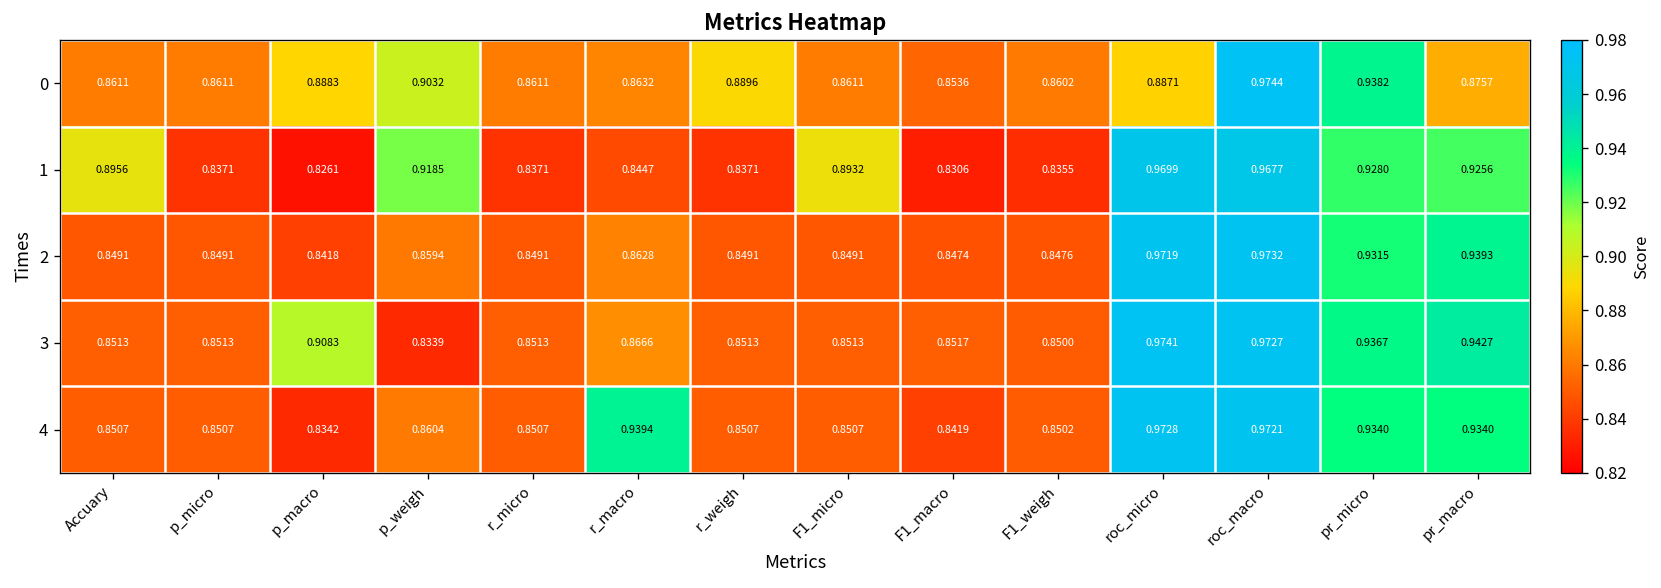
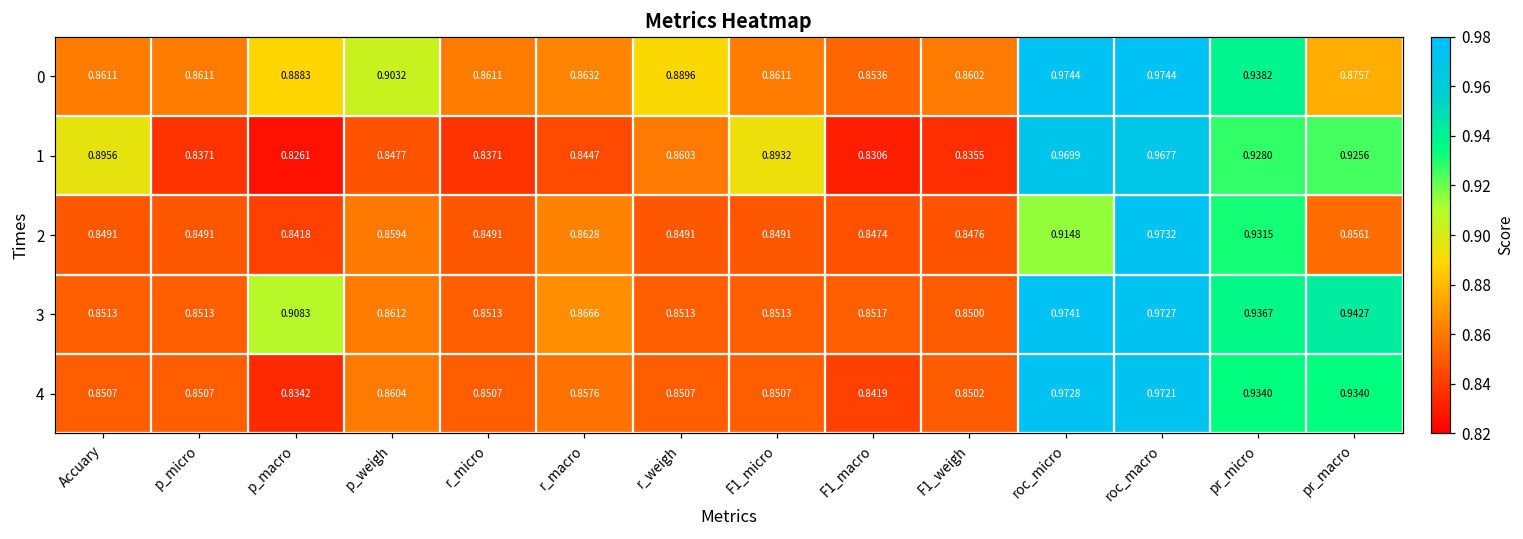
0, roc_micro: 0.8871 -> 0.9744
1, p_weigh: 0.9185 -> 0.8477
1, r_weigh: 0.8371 -> 0.8603
2, roc_micro: 0.9719 -> 0.9148
2, pr_macro: 0.9393 -> 0.8561
3, p_weigh: 0.8339 -> 0.8612
4, r_macro: 0.9394 -> 0.8576
